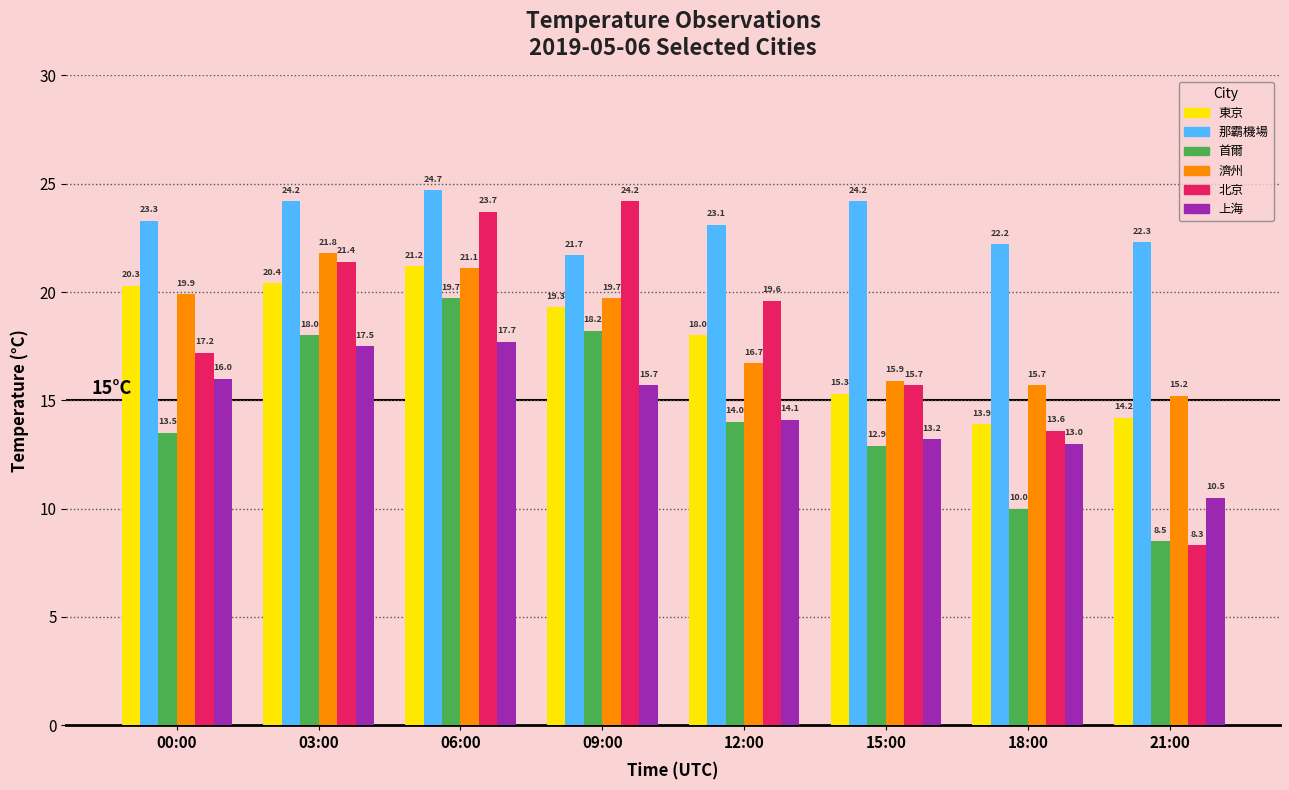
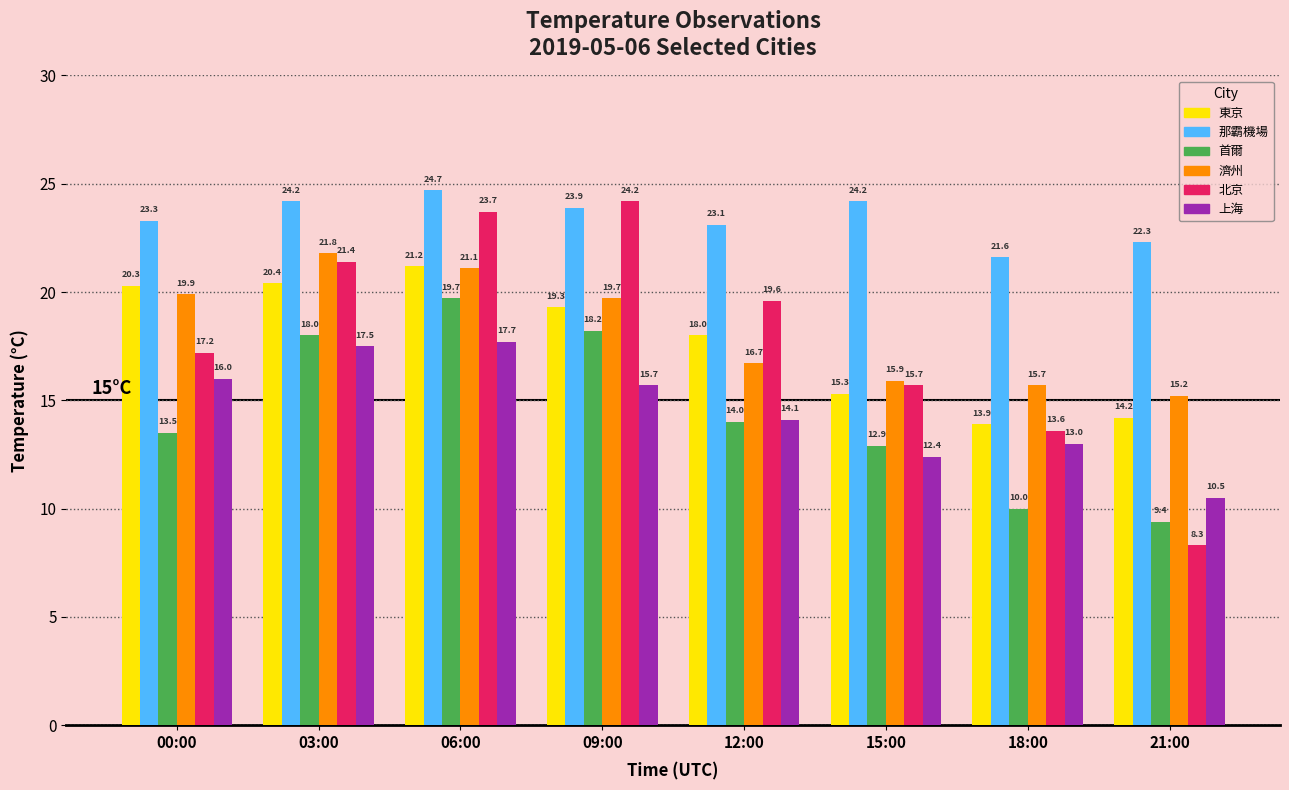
那霸機場, 09:00: 21.7 -> 23.9
上海, 15:00: 13.2 -> 12.4
那霸機場, 18:00: 22.2 -> 21.6
首爾, 21:00: 8.5 -> 9.4
